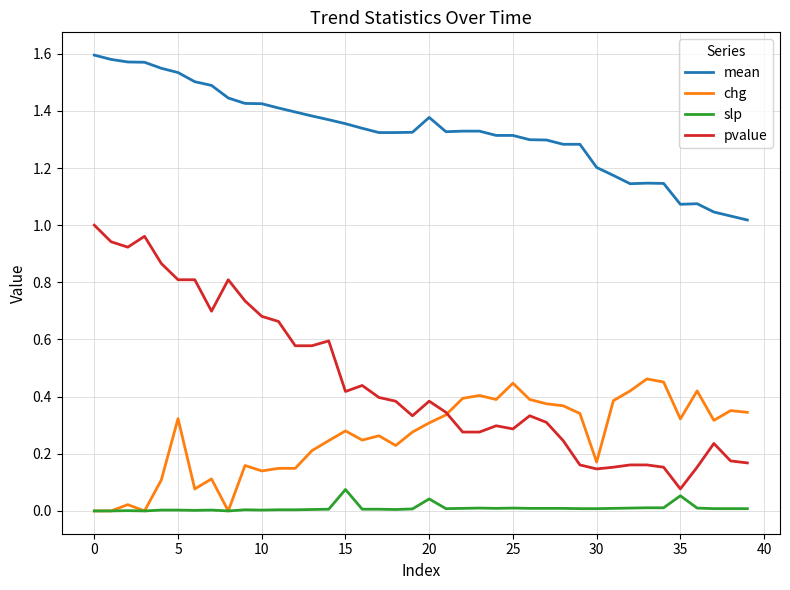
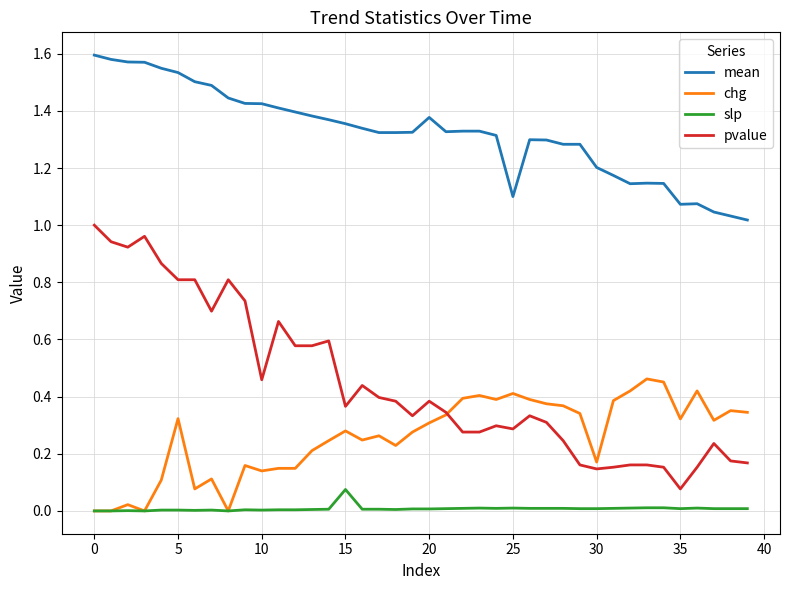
pvalue, 10: 0.68 -> 0.46
pvalue, 15: 0.42 -> 0.37
slp, 20: 0.04 -> 0.01
mean, 25: 1.31 -> 1.10
chg, 25: 0.45 -> 0.41
slp, 35: 0.05 -> 0.01
